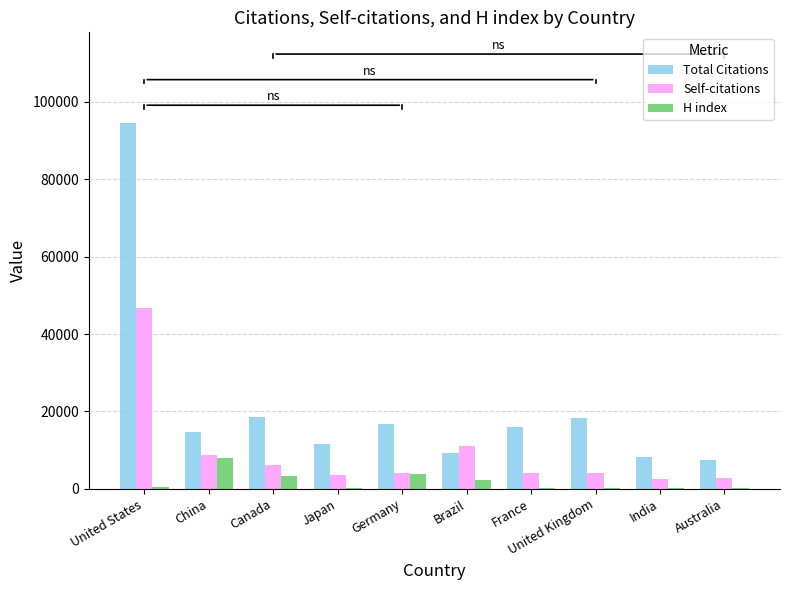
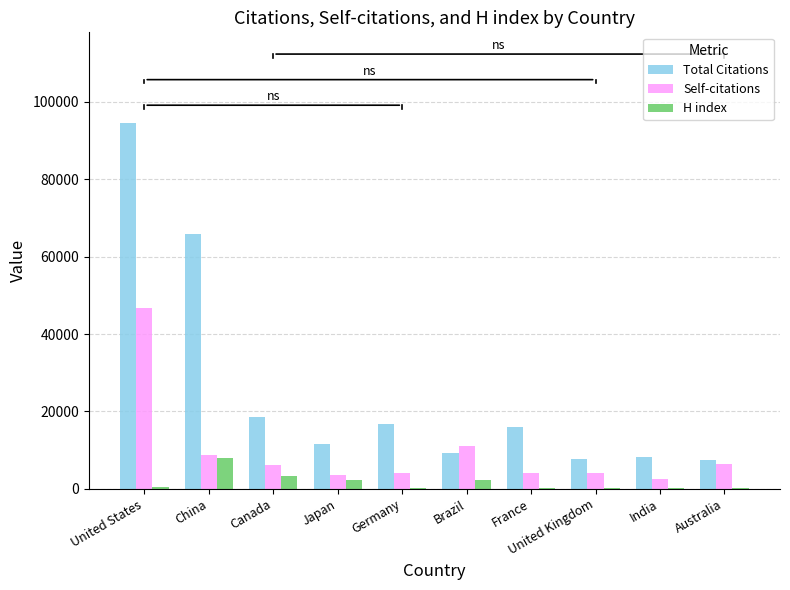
Total Citations, China: 15000 -> 66000
H index, Japan: 0 -> 2000
H index, Germany: 4000 -> 0
Total Citations, United Kingdom: 18000 -> 8000
Self-citations, Australia: 3000 -> 6000
